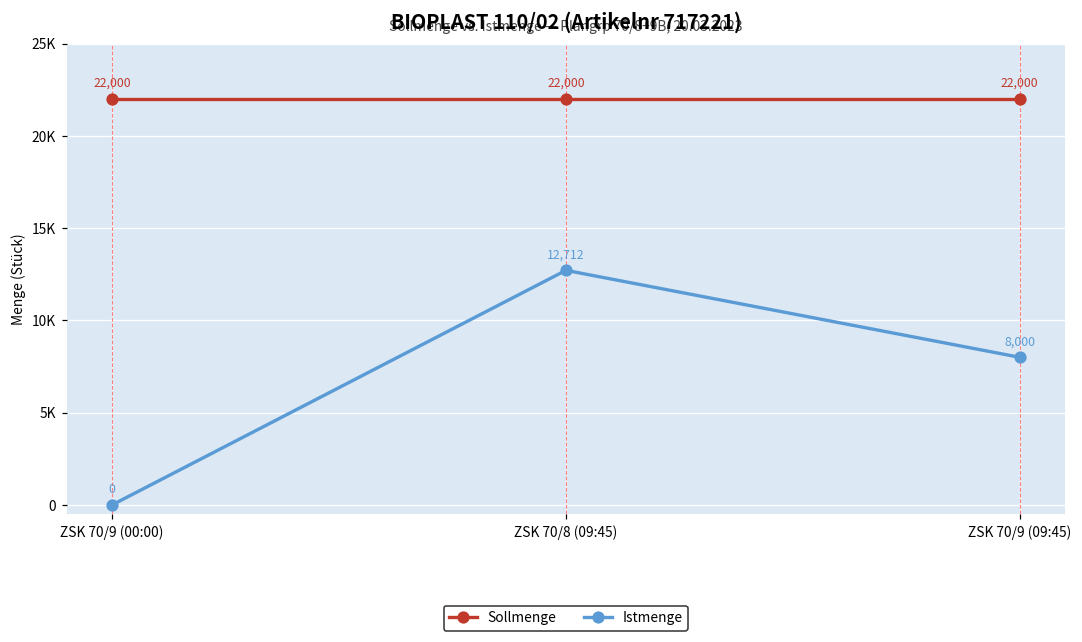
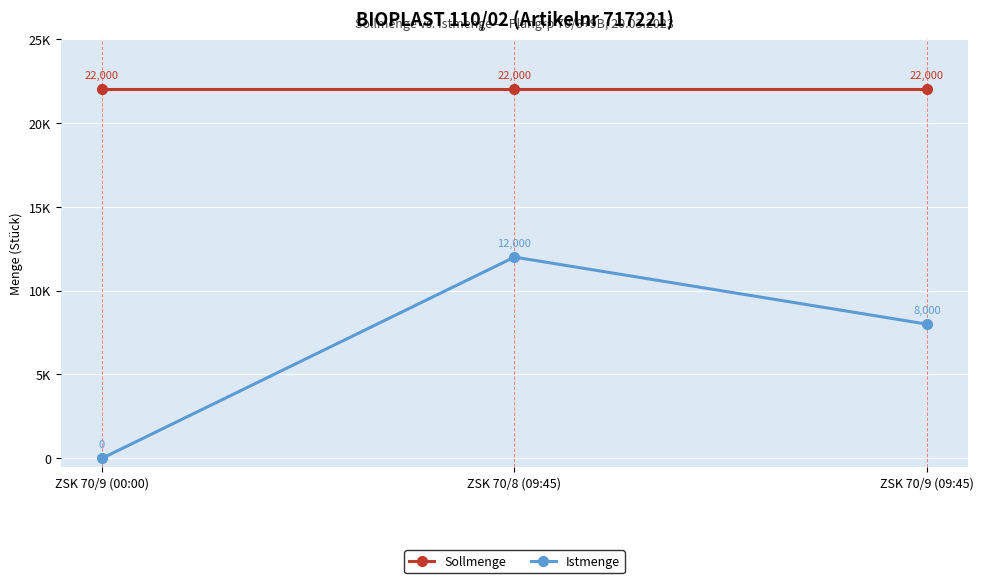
Istmenge, ZSK 70/8 (09:45): 12,712 -> 12,000
